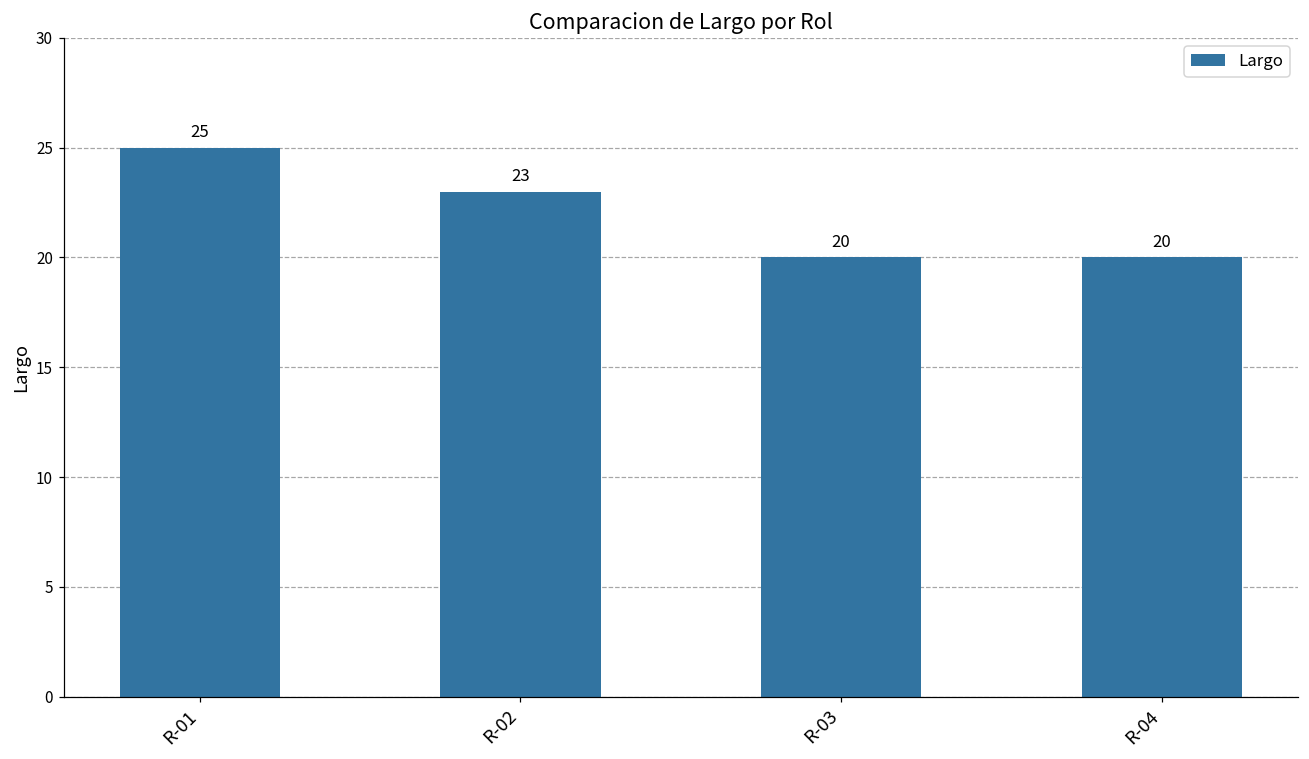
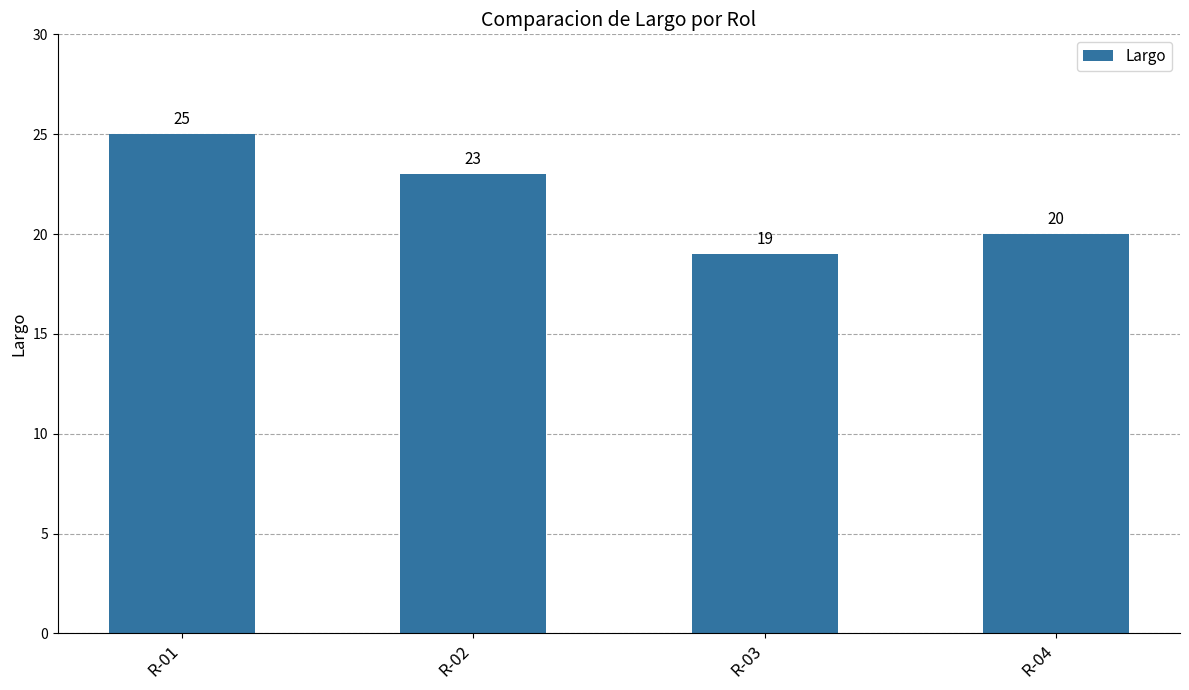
R-03: 20 -> 19
